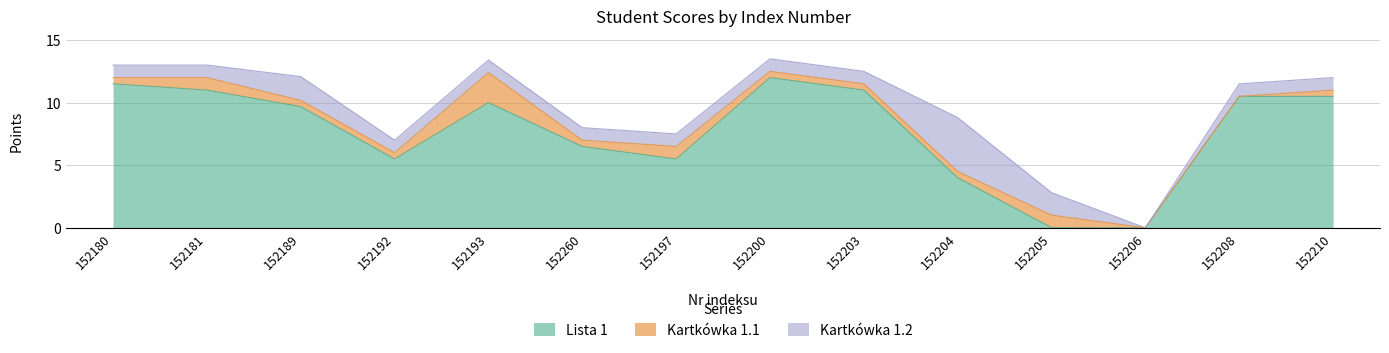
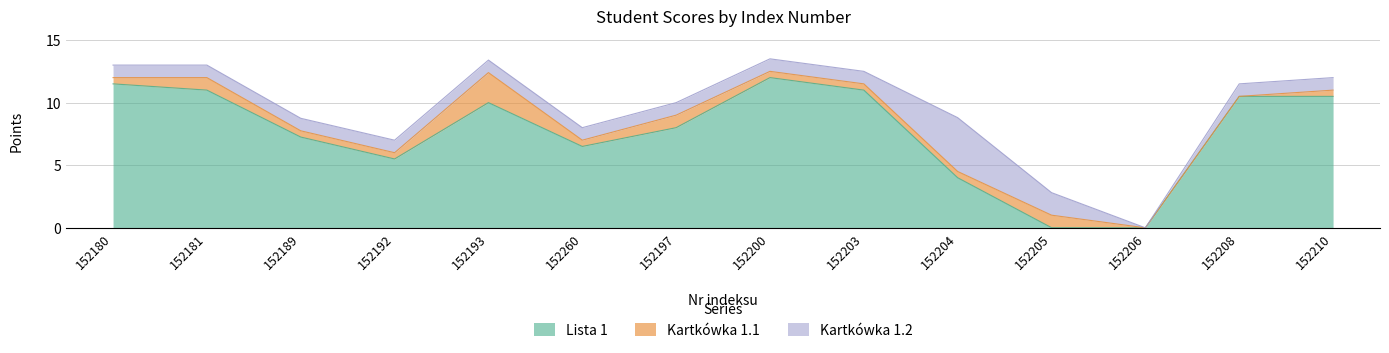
Lista 1, 152189: 9.7 -> 7.3
Kartkówka 1.2, 152189: 1.9 -> 1.0
Lista 1, 152197: 5.5 -> 8.0
